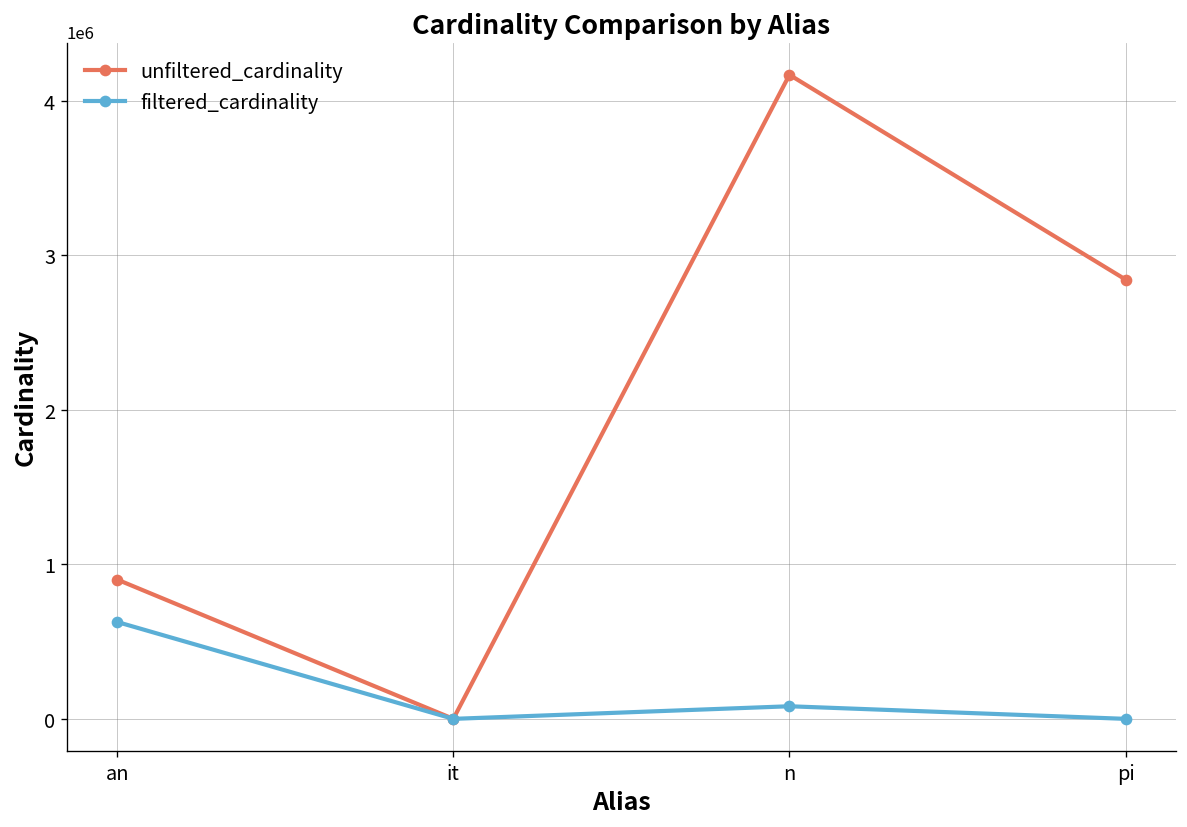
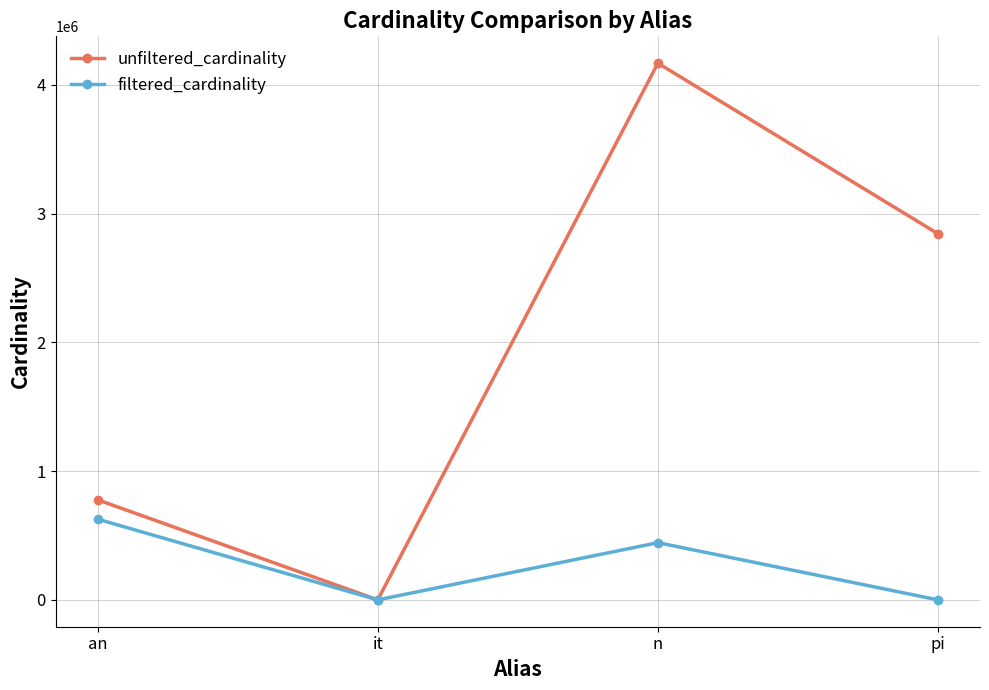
unfiltered_cardinality, an: 900000 -> 780000
filtered_cardinality, n: 80000 -> 440000
